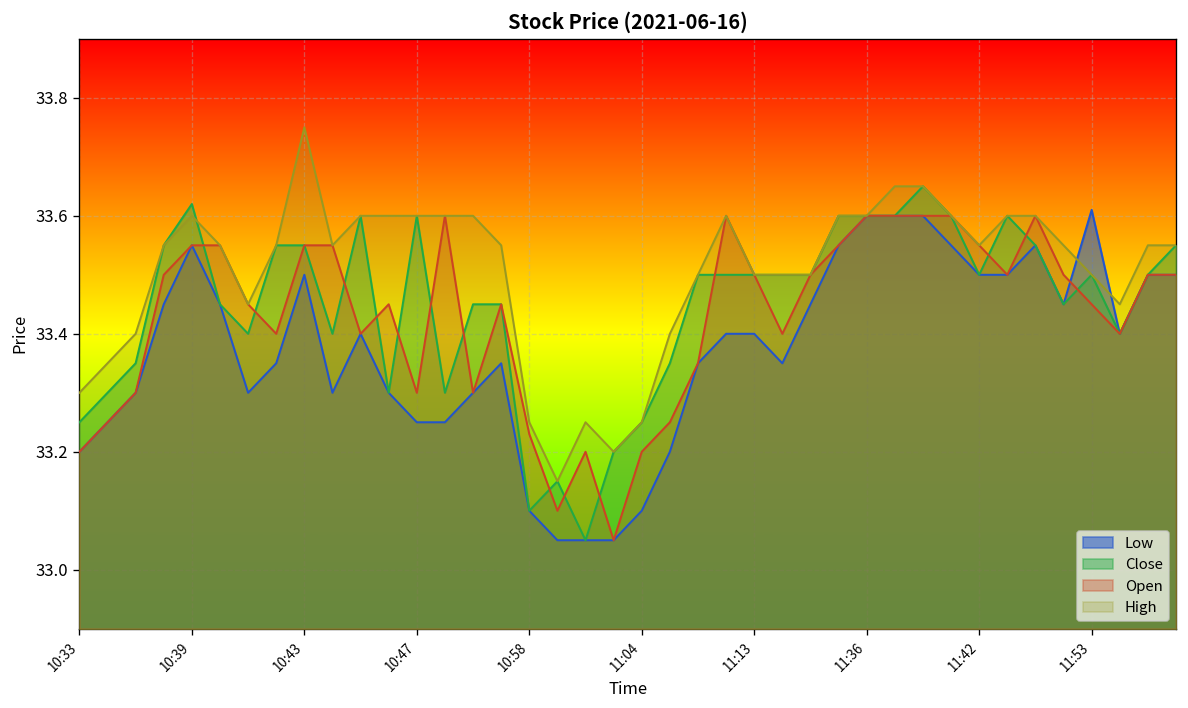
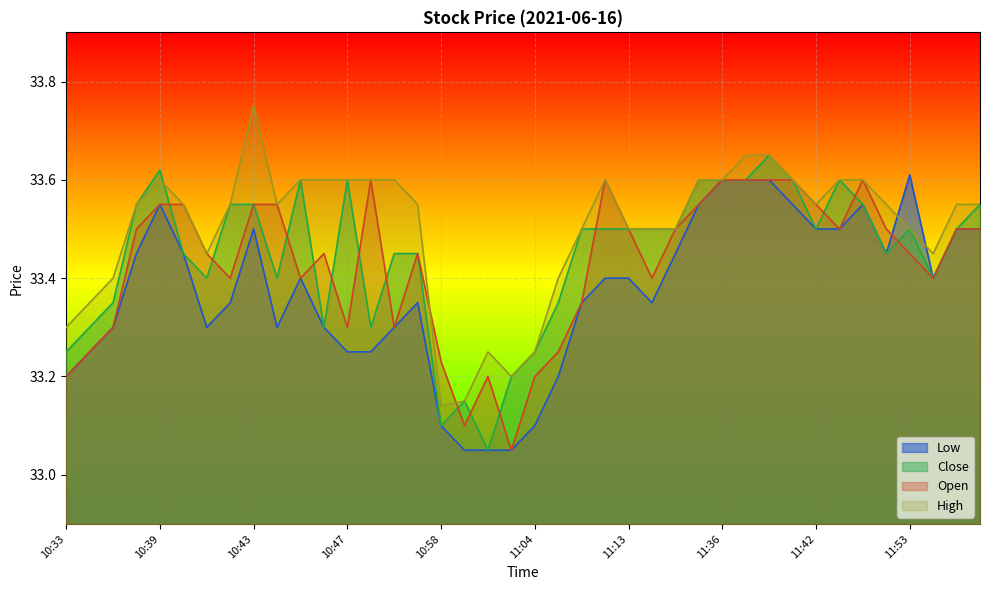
High, 10:58: 33.25 -> 33.14
